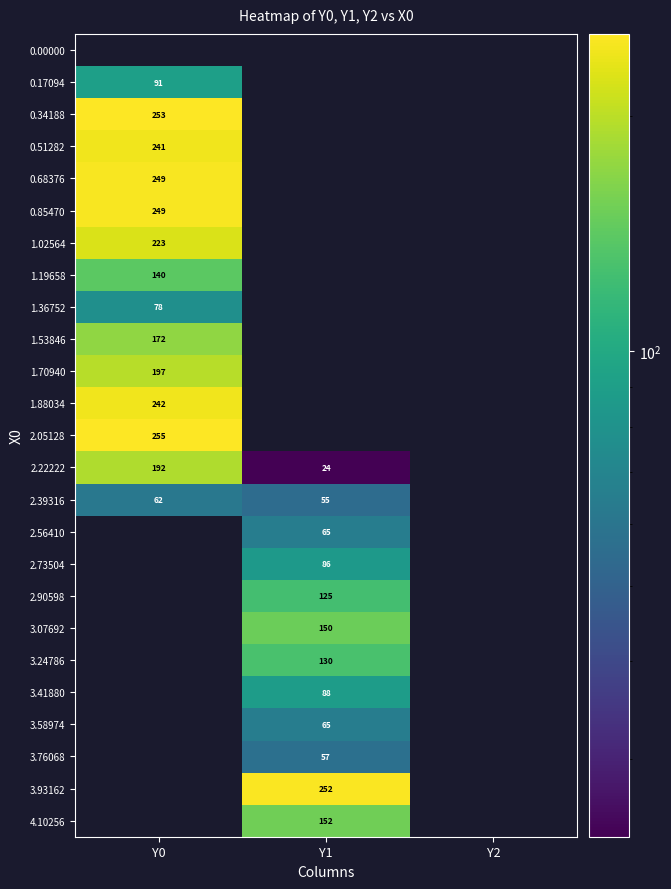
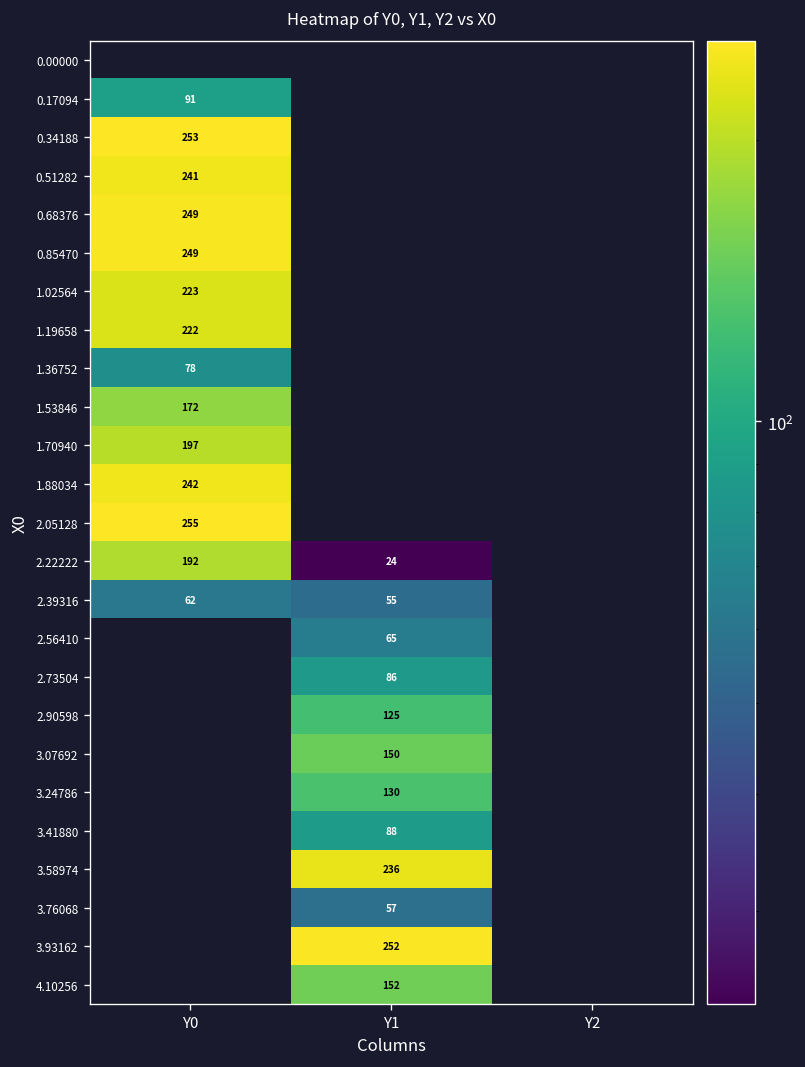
1.19658, Y0: 140 -> 222
3.58974, Y1: 65 -> 236
